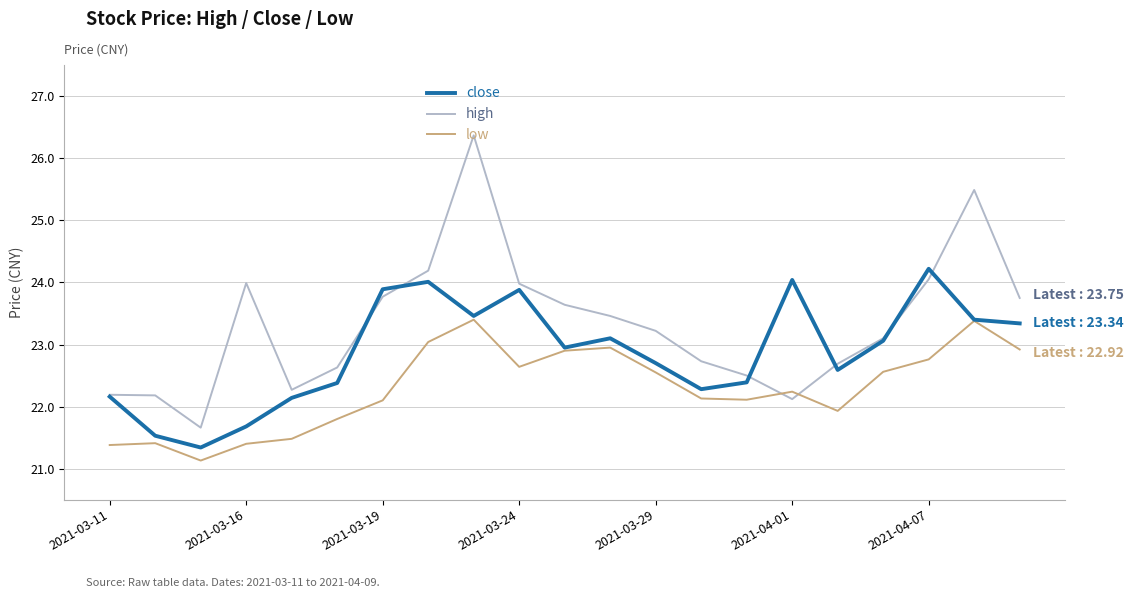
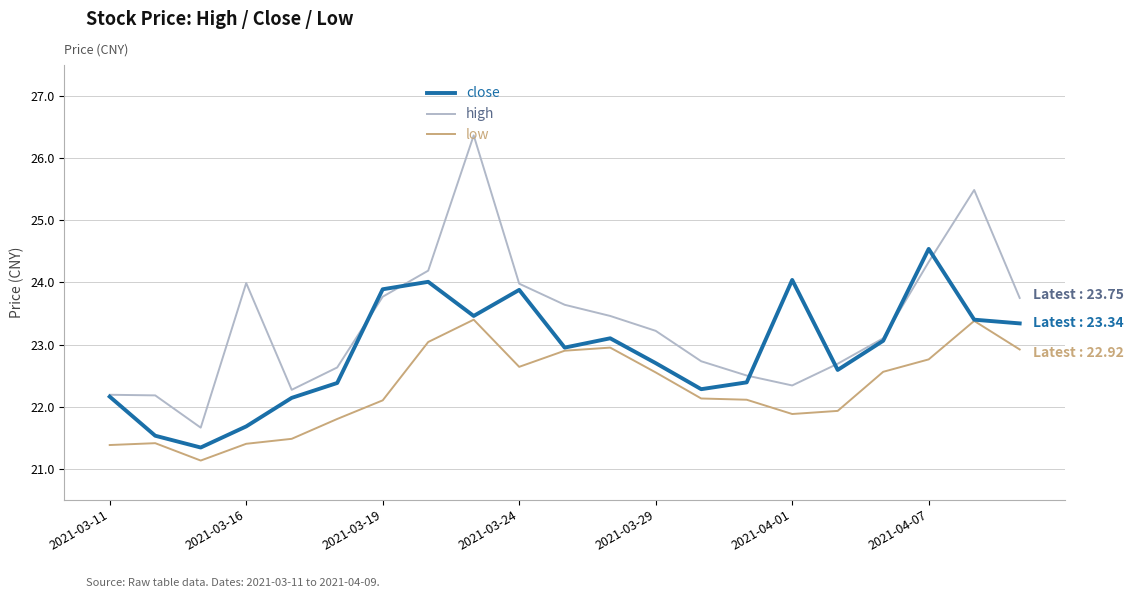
high, 2021-04-01: 22.1 -> 22.3
low, 2021-04-01: 22.2 -> 21.9
close, 2021-04-07: 24.2 -> 24.5
high, 2021-04-07: 24.1 -> 24.3
